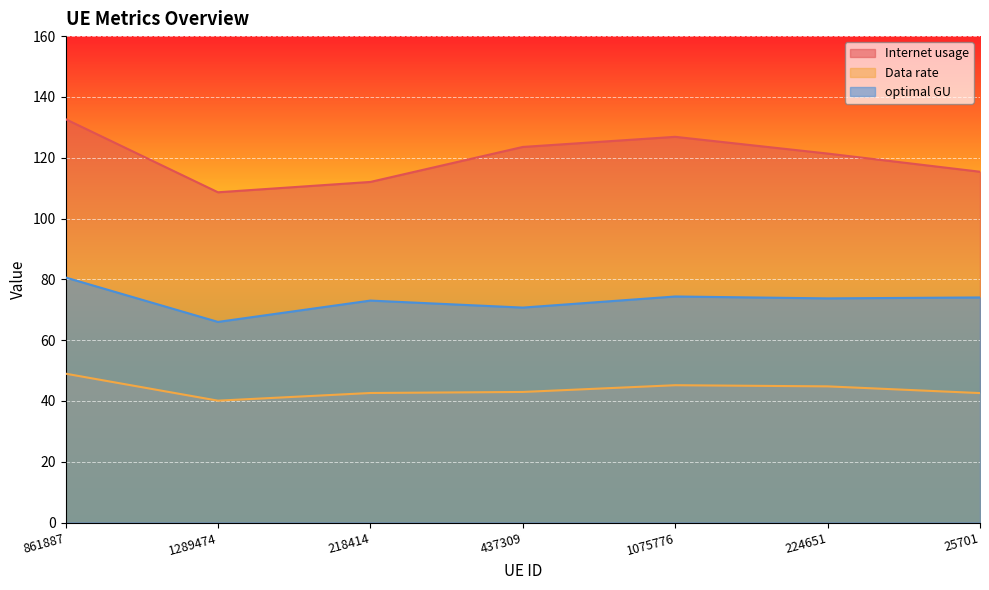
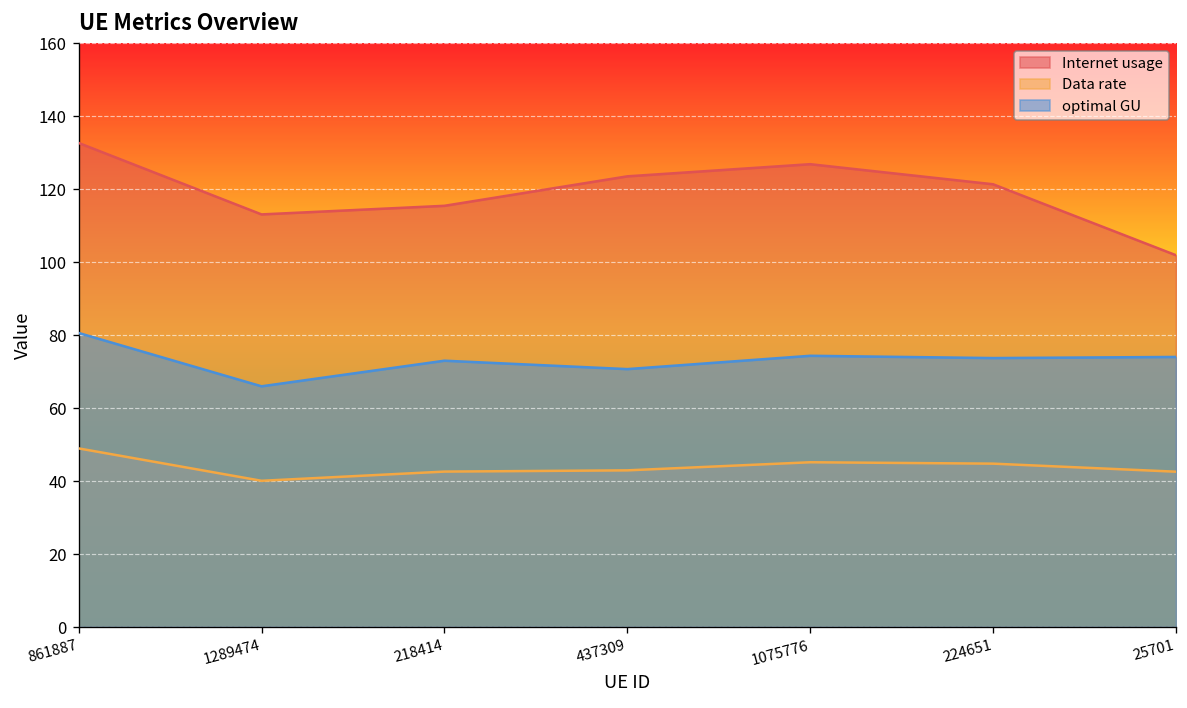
Internet usage, 1289474: 109 -> 113
Internet usage, 218414: 112 -> 115
Internet usage, 25701: 115 -> 102
